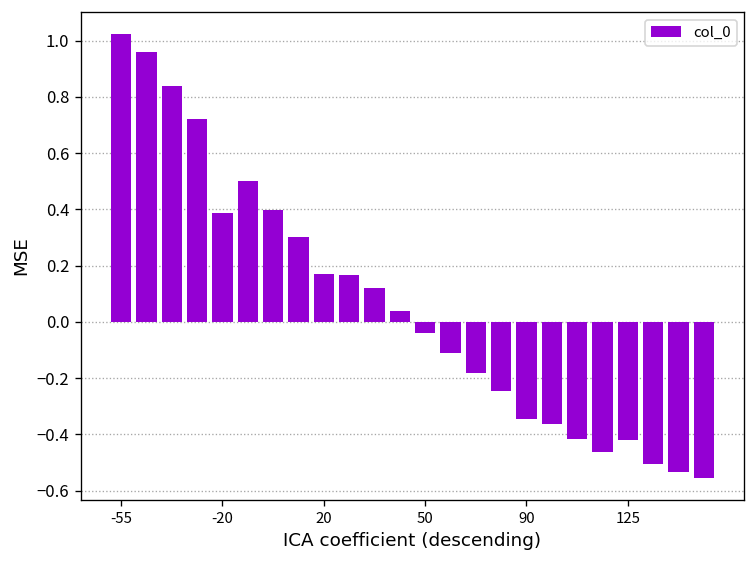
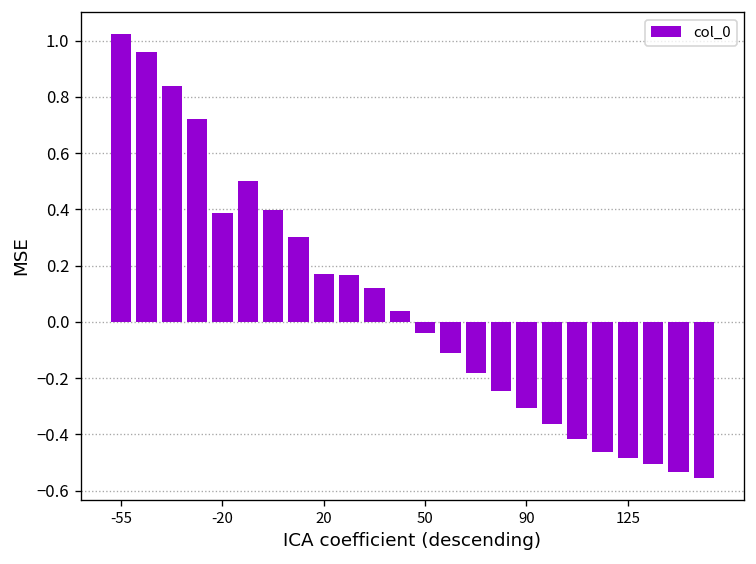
90: -0.35 -> -0.31
125: -0.42 -> -0.49
